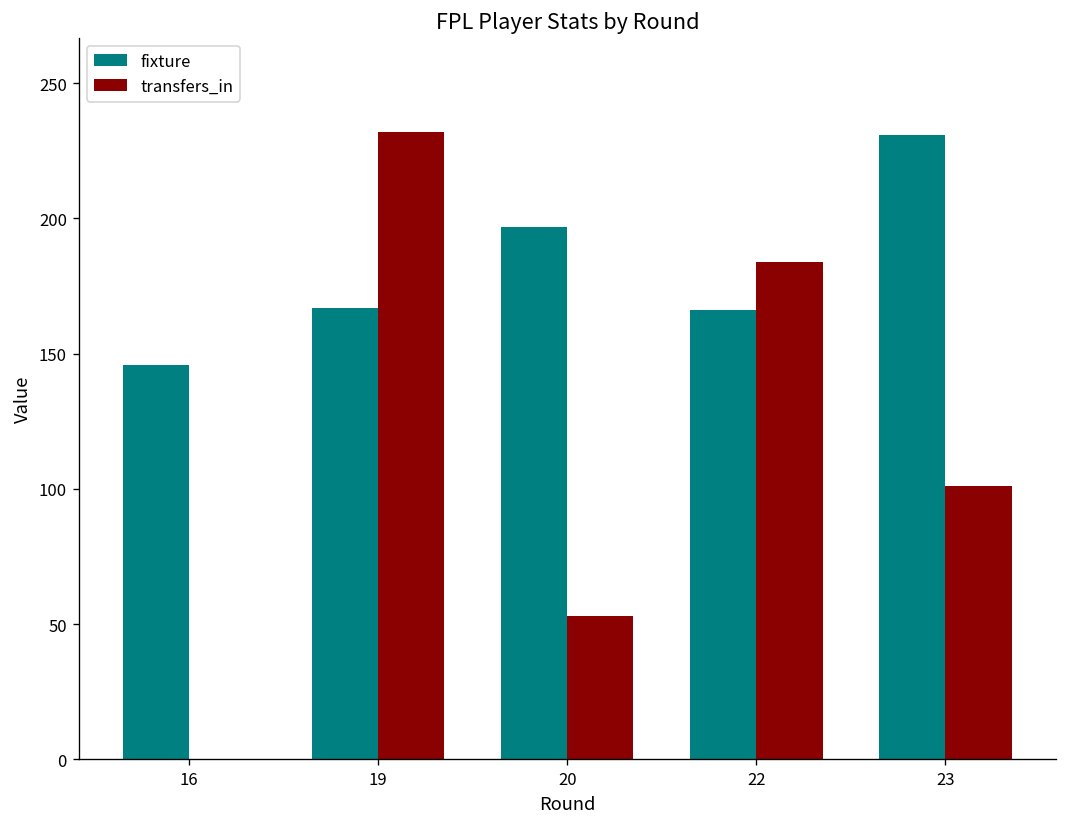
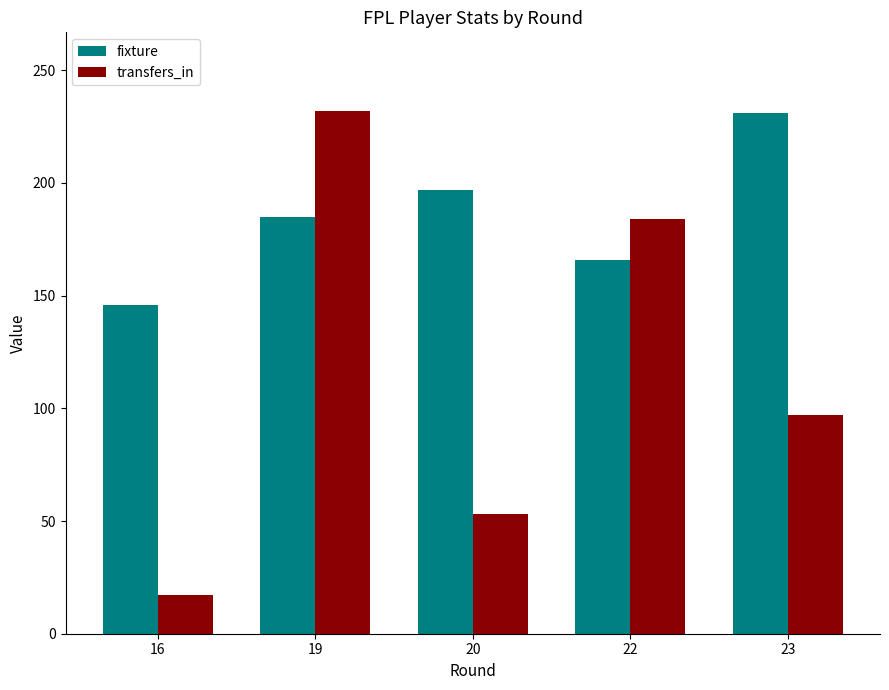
transfers_in, 16: 0 -> 17
fixture, 19: 167 -> 185
transfers_in, 23: 101 -> 97
